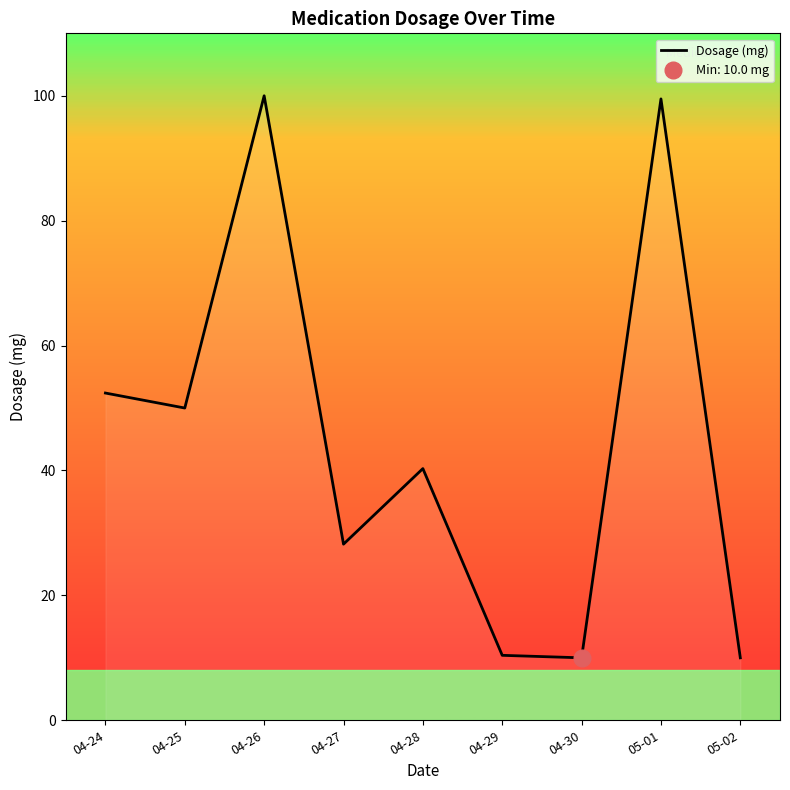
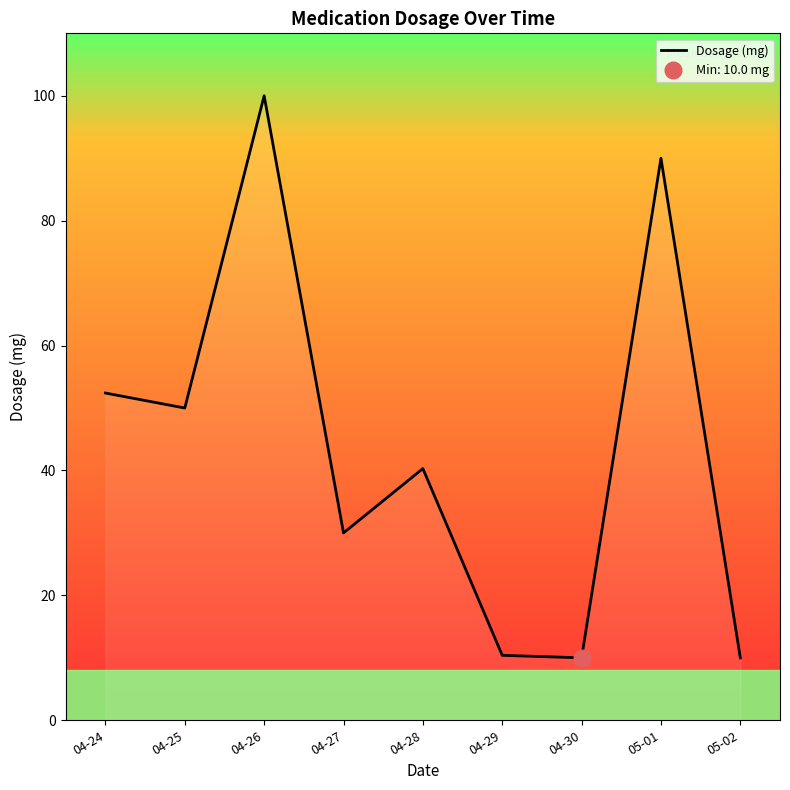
Dosage (mg), 04-27: 28 -> 30
Dosage (mg), 05-01: 100 -> 90
